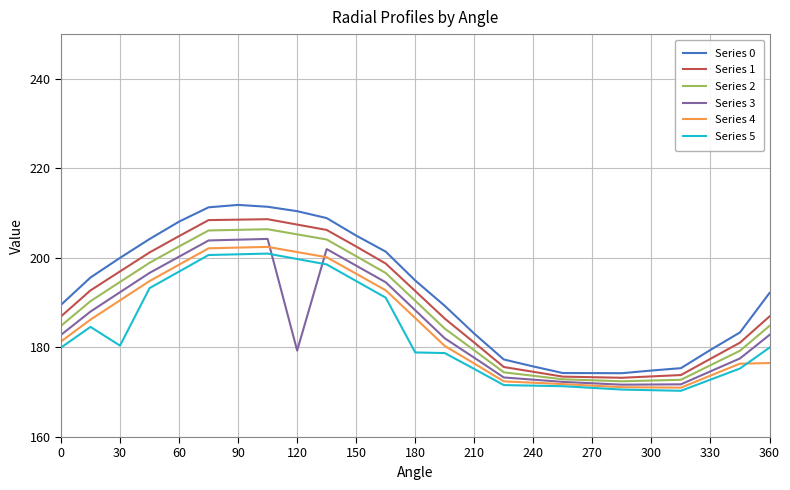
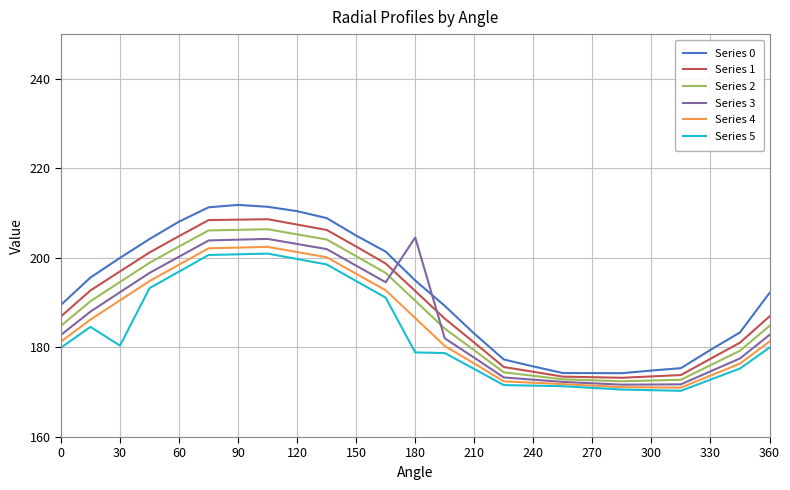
Series 3, 120: 179 -> 203
Series 3, 180: 188 -> 205
Series 4, 360: 177 -> 181
